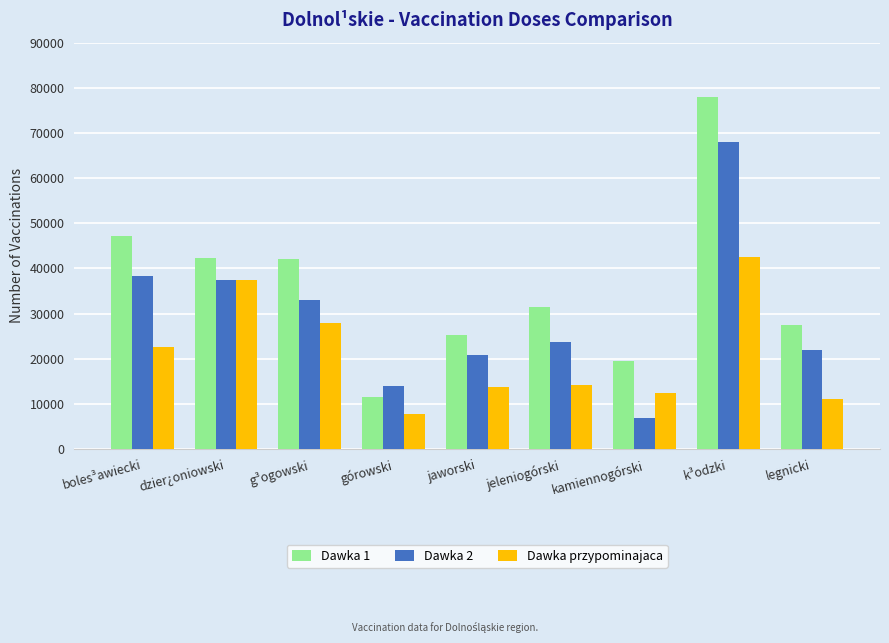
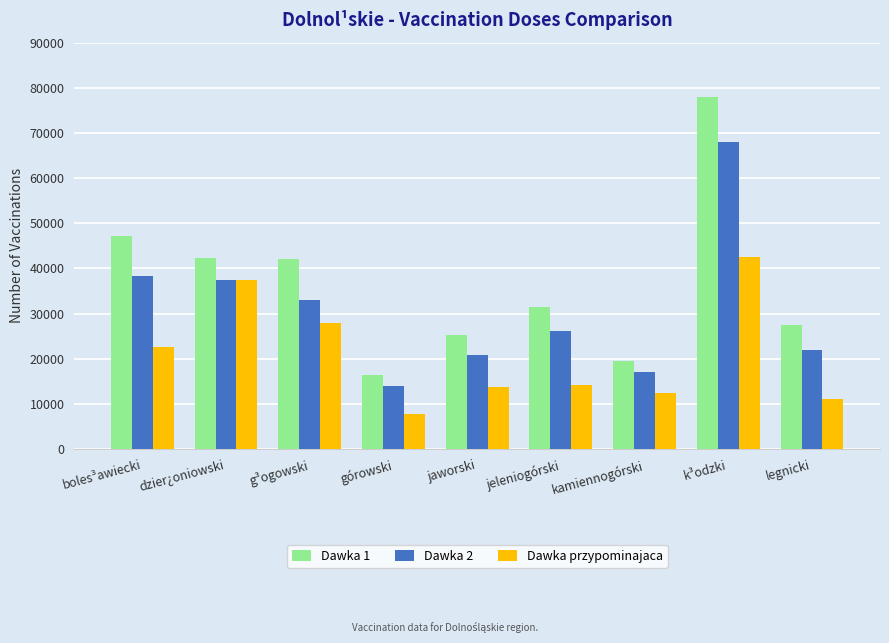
Dawka 1, górowski: 12000 -> 16000
Dawka 2, jeleniogórski: 24000 -> 26000
Dawka 2, kamiennogórski: 7000 -> 17000
